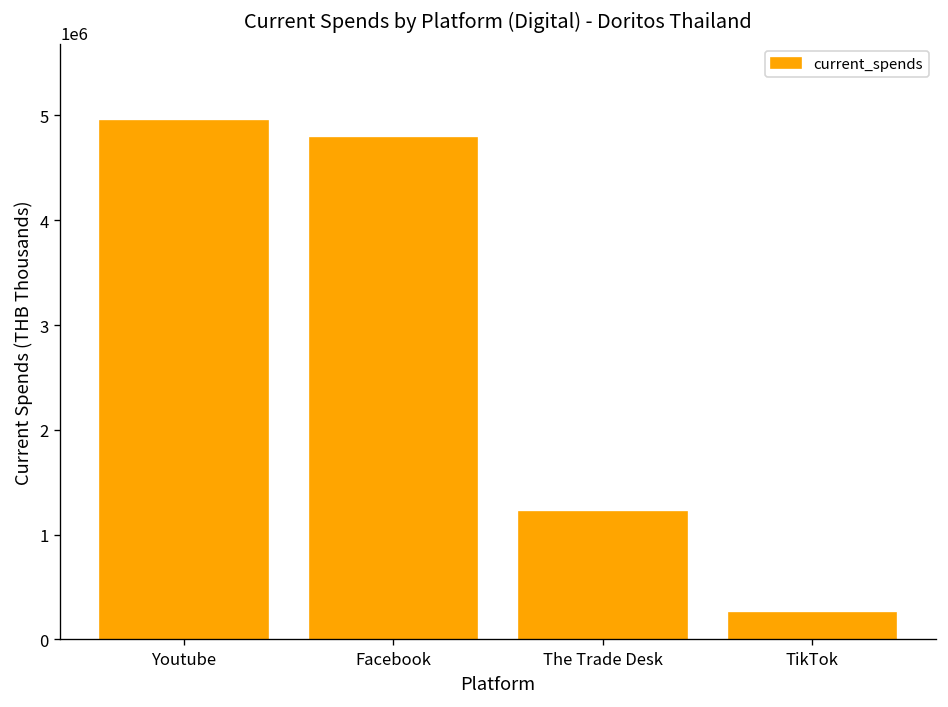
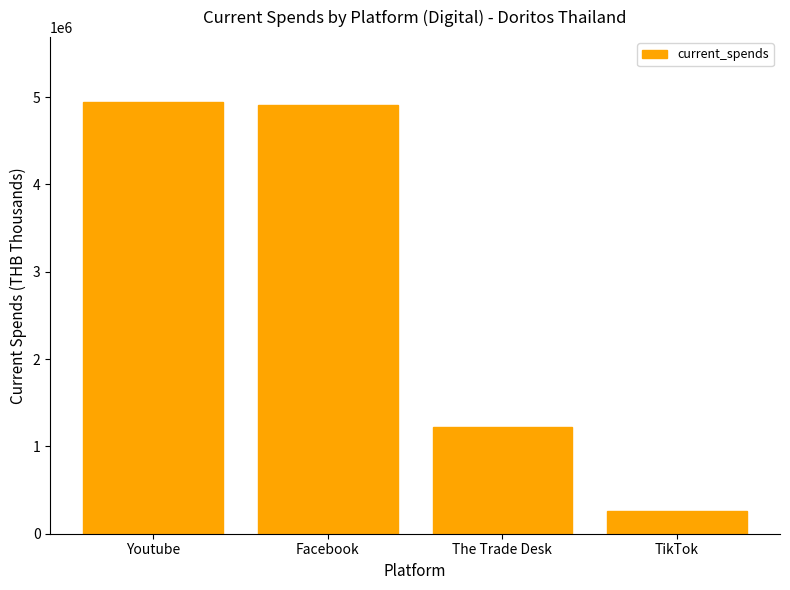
Facebook: 4800000 -> 4900000
